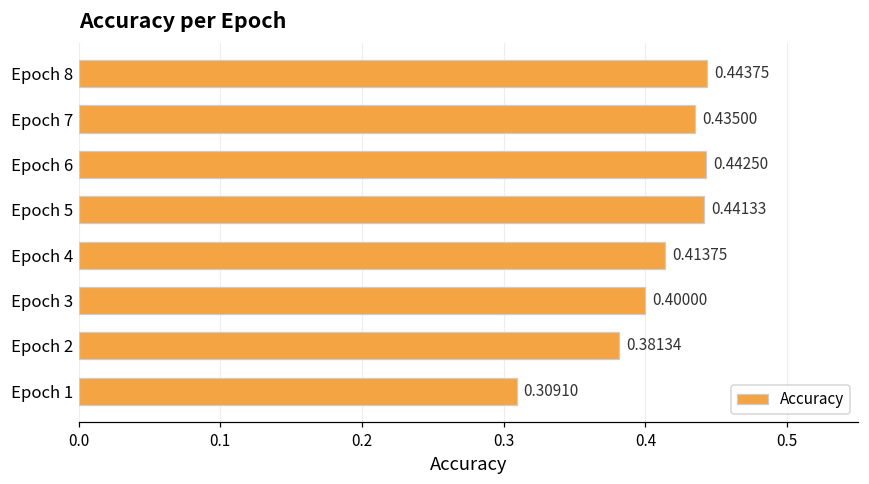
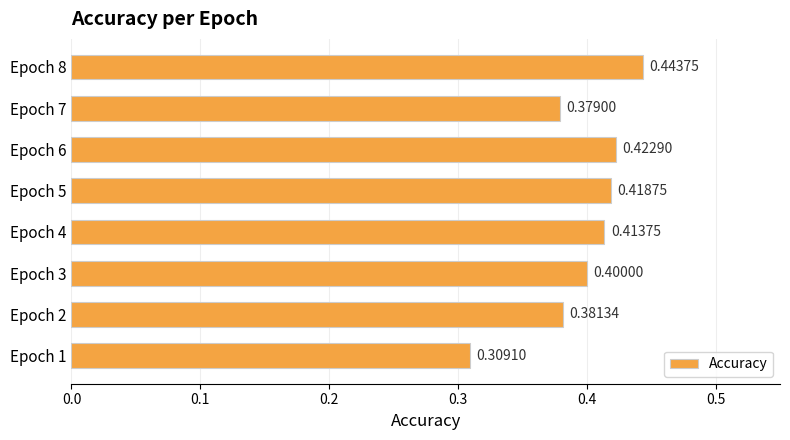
Epoch 7: 0.43500 -> 0.37900
Epoch 6: 0.44250 -> 0.42290
Epoch 5: 0.44133 -> 0.41875
